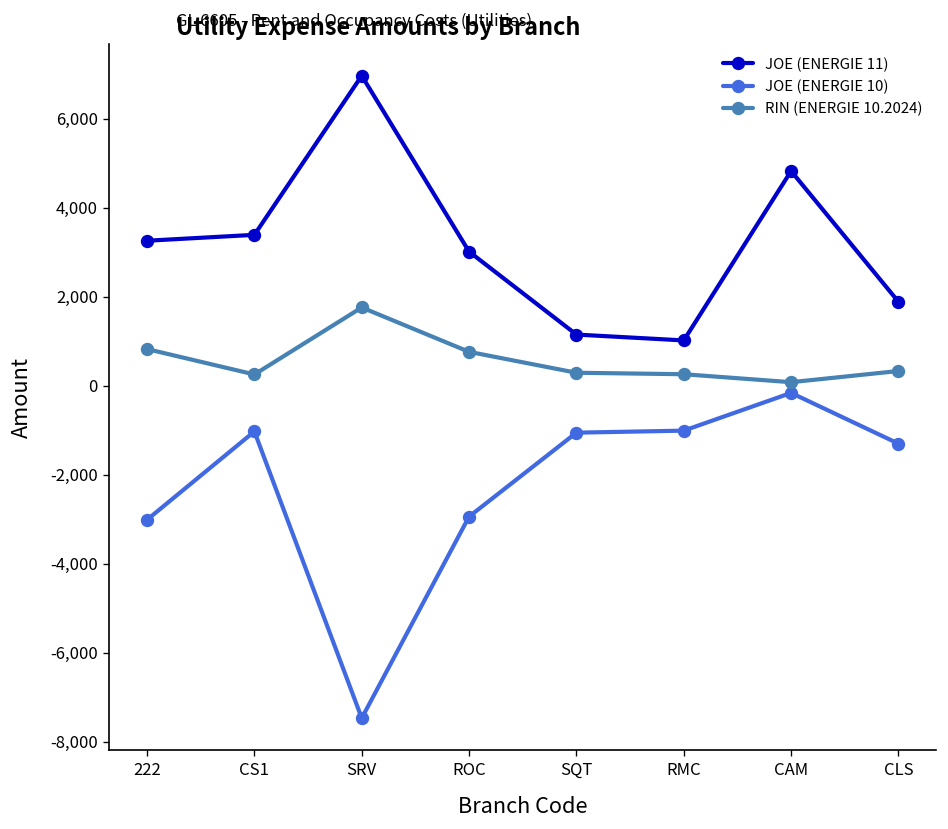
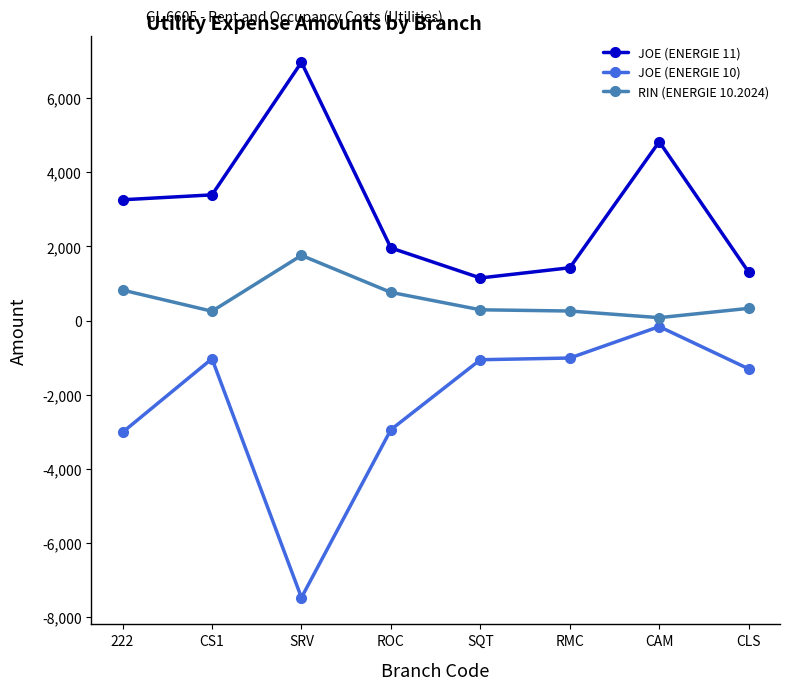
JOE (ENERGIE 11), ROC: 3,000 -> 2,000
JOE (ENERGIE 11), RMC: 1,000 -> 1,400
JOE (ENERGIE 11), CLS: 1,900 -> 1,300
